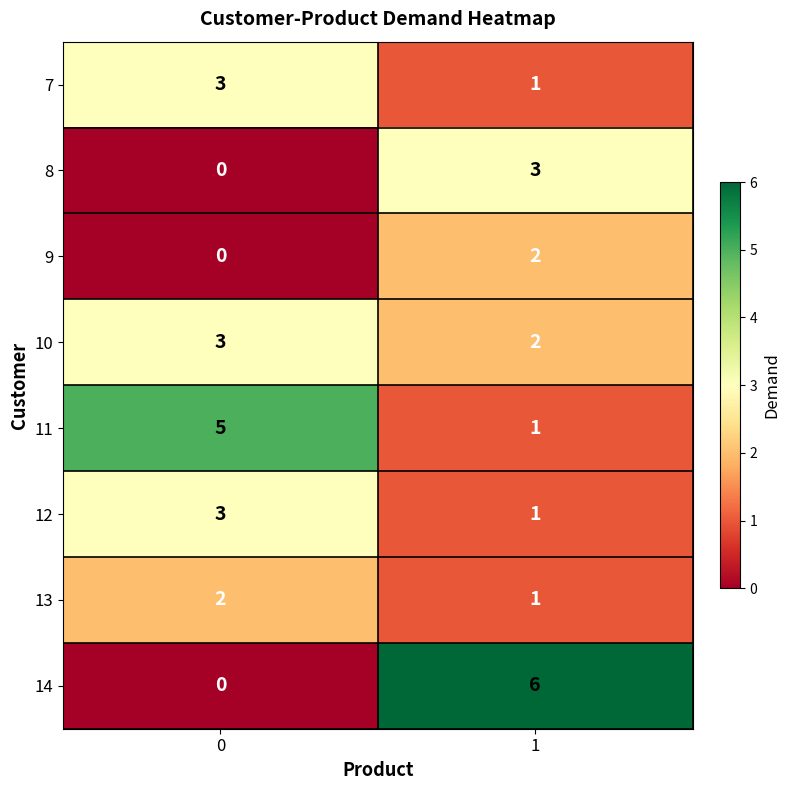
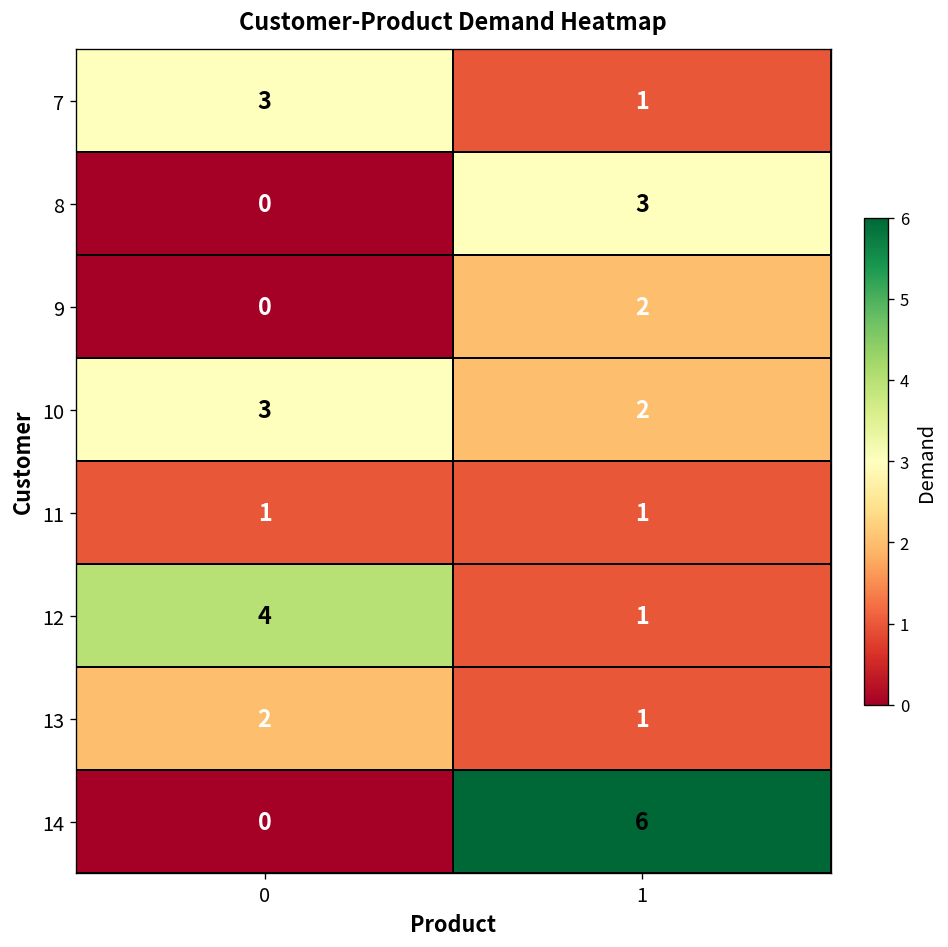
11, 0: 5 -> 1
12, 0: 3 -> 4
